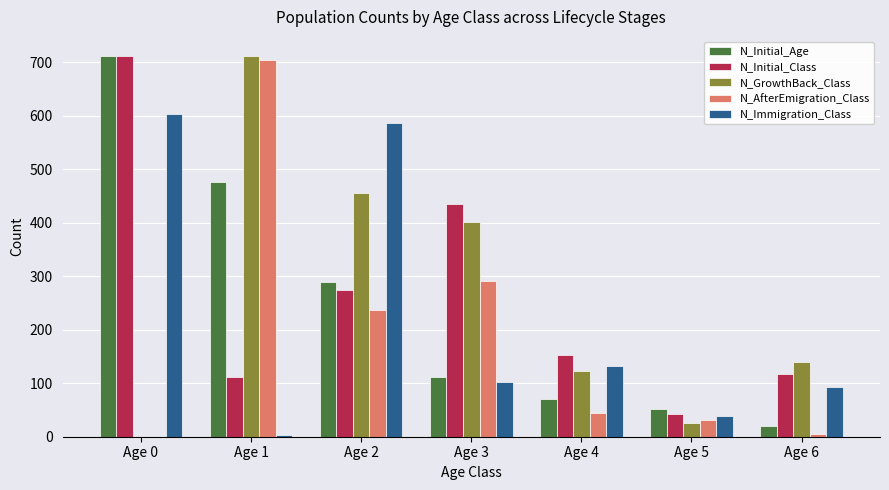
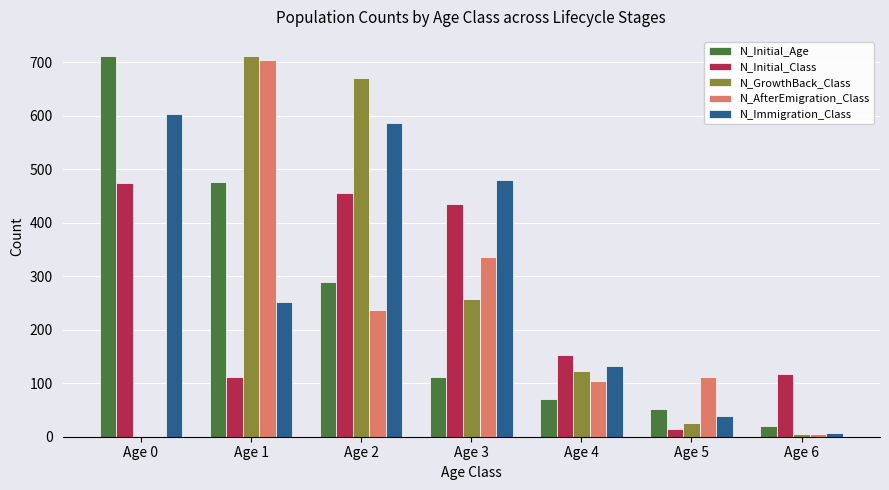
N_Initial_Class, Age 0: 710 -> 480
N_Immigration_Class, Age 1: 0 -> 250
N_Initial_Class, Age 2: 280 -> 460
N_GrowthBack_Class, Age 2: 460 -> 670
N_GrowthBack_Class, Age 3: 400 -> 260
N_AfterEmigration_Class, Age 3: 290 -> 340
N_Immigration_Class, Age 3: 100 -> 480
N_AfterEmigration_Class, Age 4: 50 -> 100
N_Initial_Class, Age 5: 40 -> 20
N_AfterEmigration_Class, Age 5: 30 -> 110
N_GrowthBack_Class, Age 6: 140 -> 10
N_Immigration_Class, Age 6: 90 -> 10
